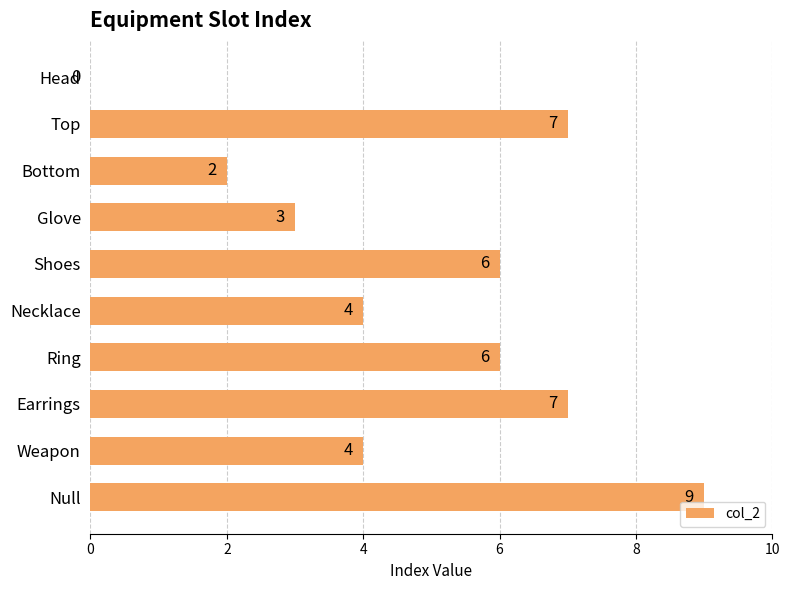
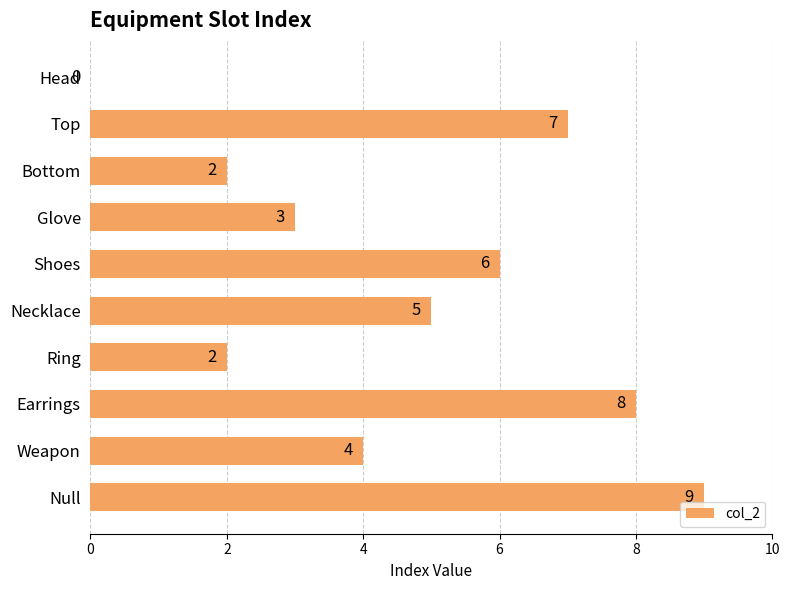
Necklace: 4 -> 5
Ring: 6 -> 2
Earrings: 7 -> 8
